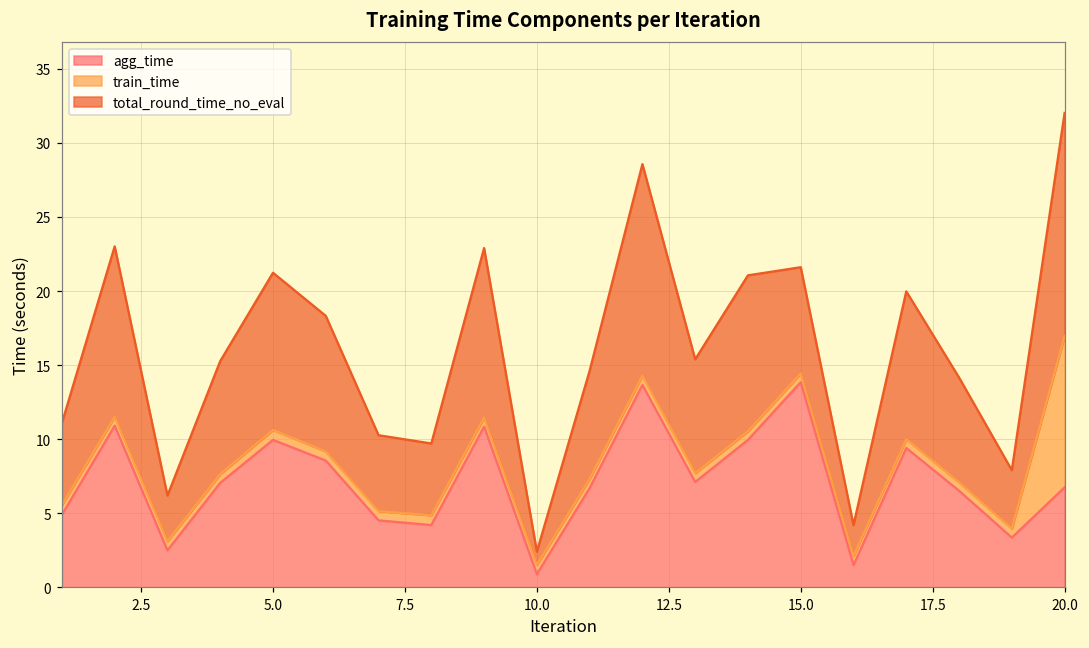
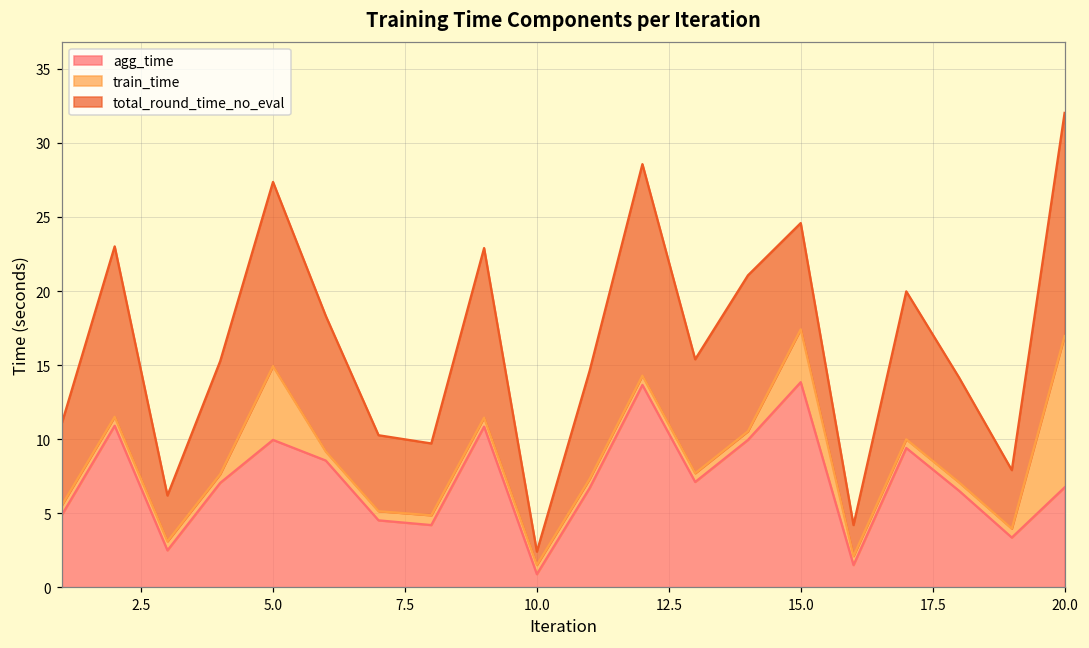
train_time, 5.0: 0.7 -> 5.0
total_round_time_no_eval, 5.0: 10.6 -> 12.4
train_time, 15.0: 0.6 -> 3.6
